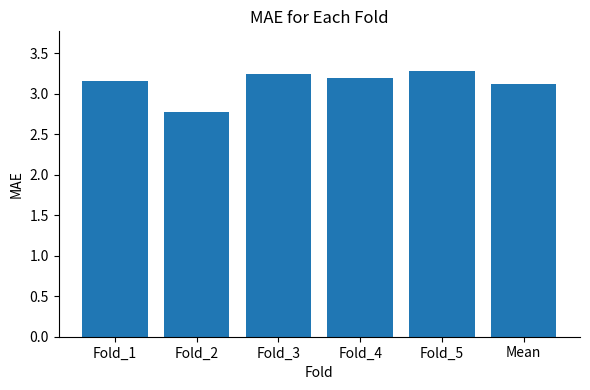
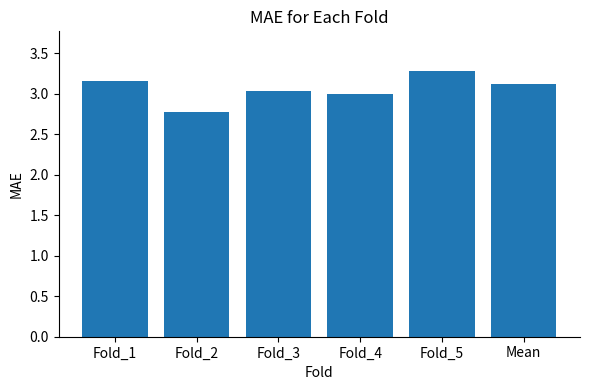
Fold_3: 3.2 -> 3.0
Fold_4: 3.2 -> 3.0
